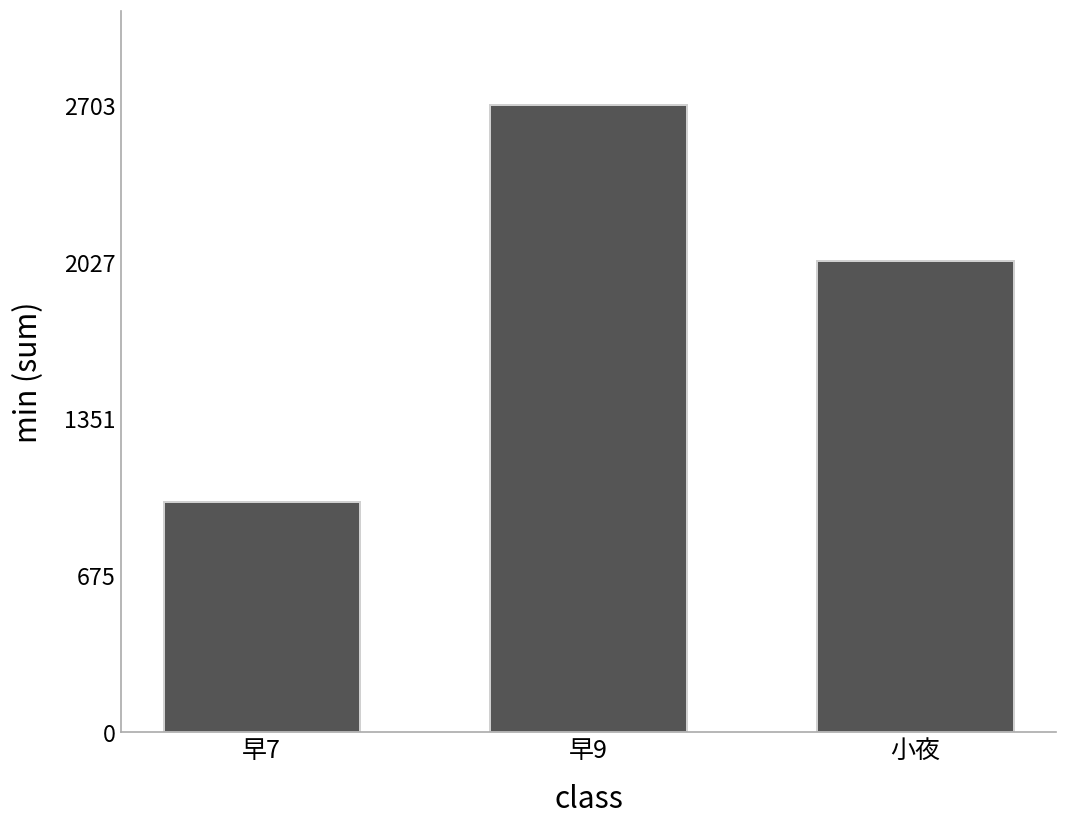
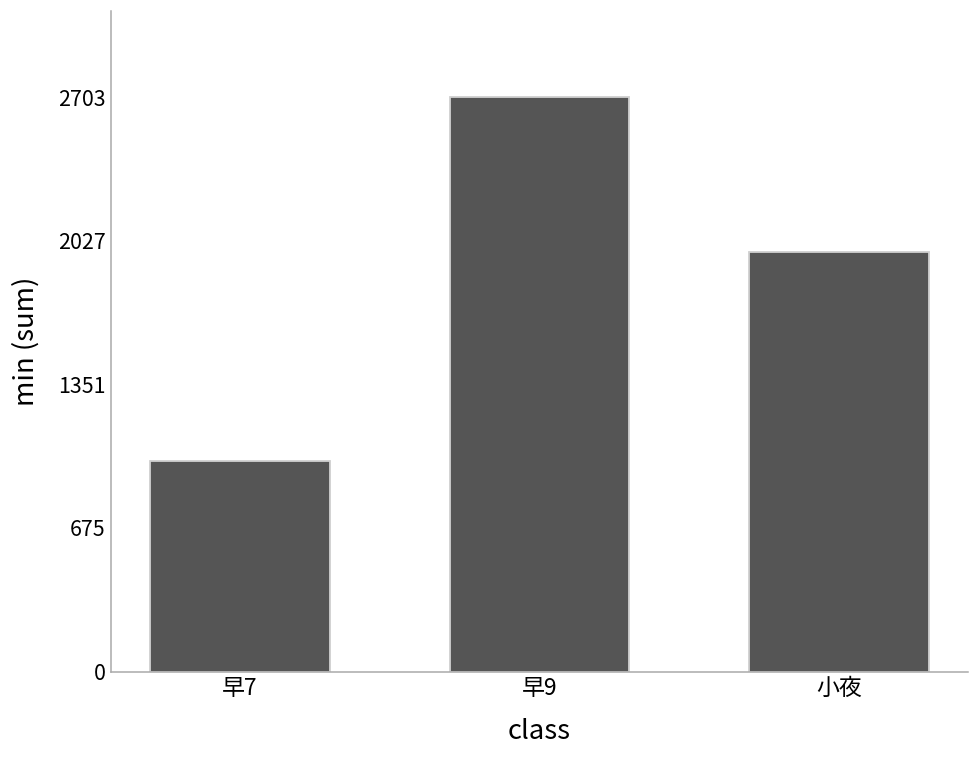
小夜: 2030 -> 1970
